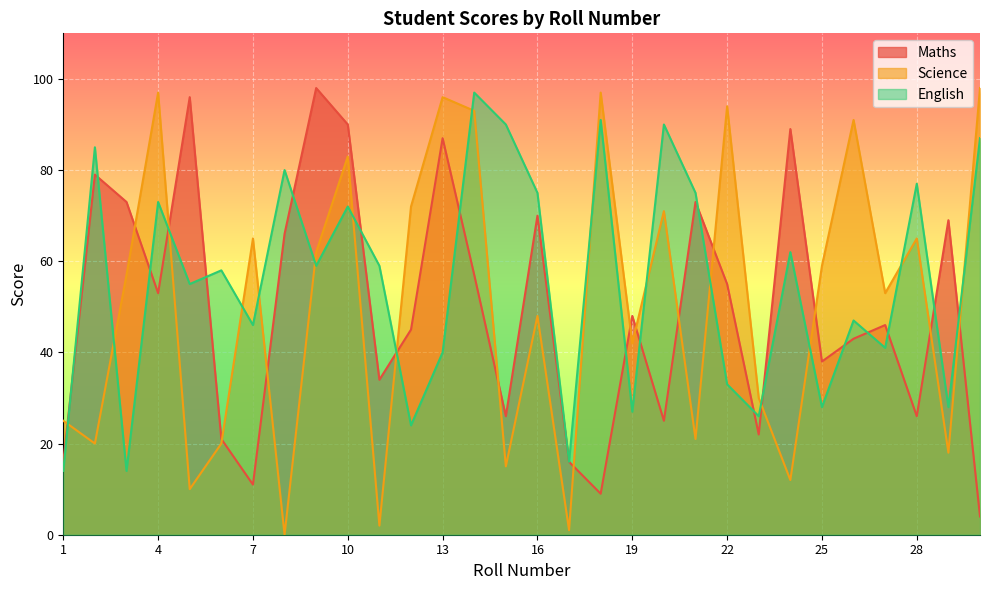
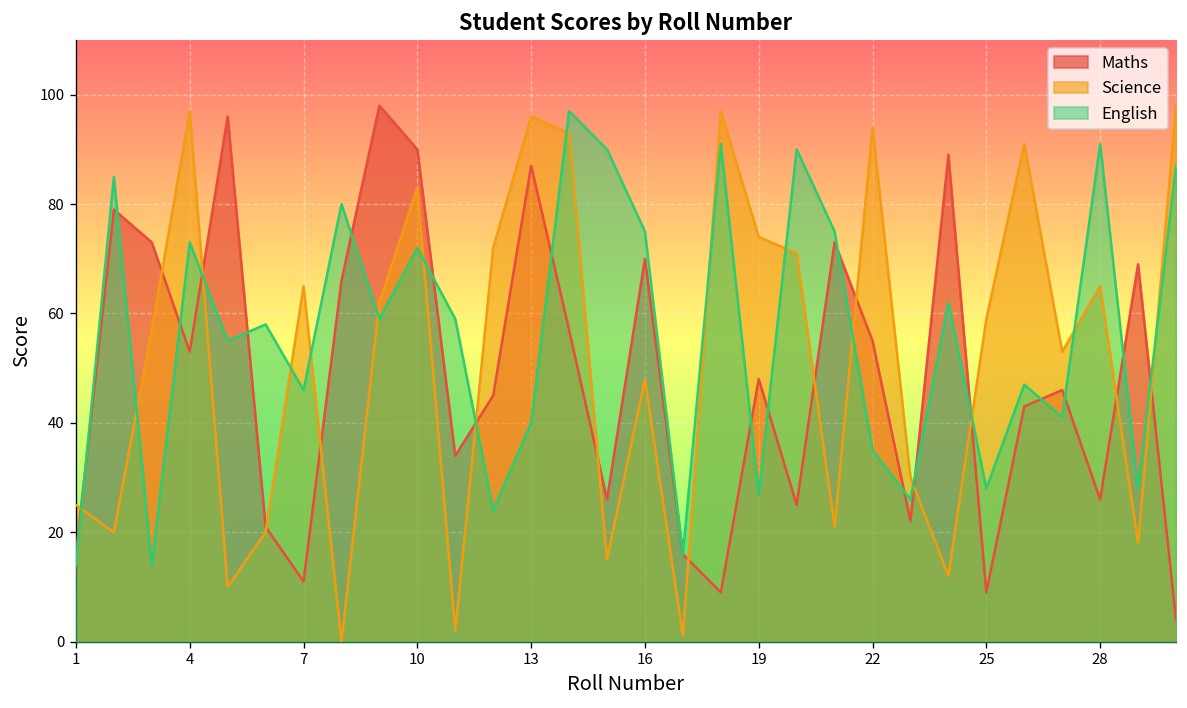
Science, 19: 42 -> 74
English, 22: 33 -> 35
Maths, 25: 38 -> 9
English, 28: 77 -> 91
